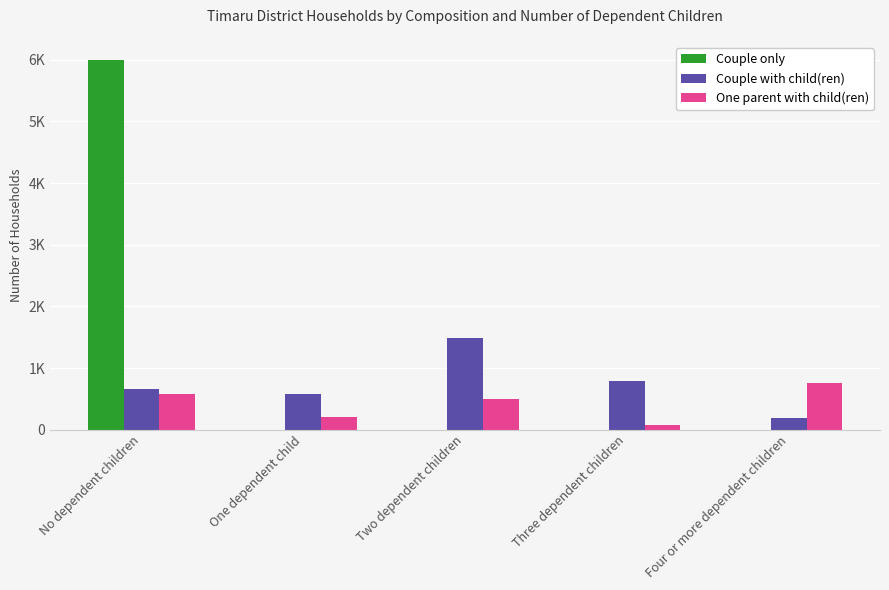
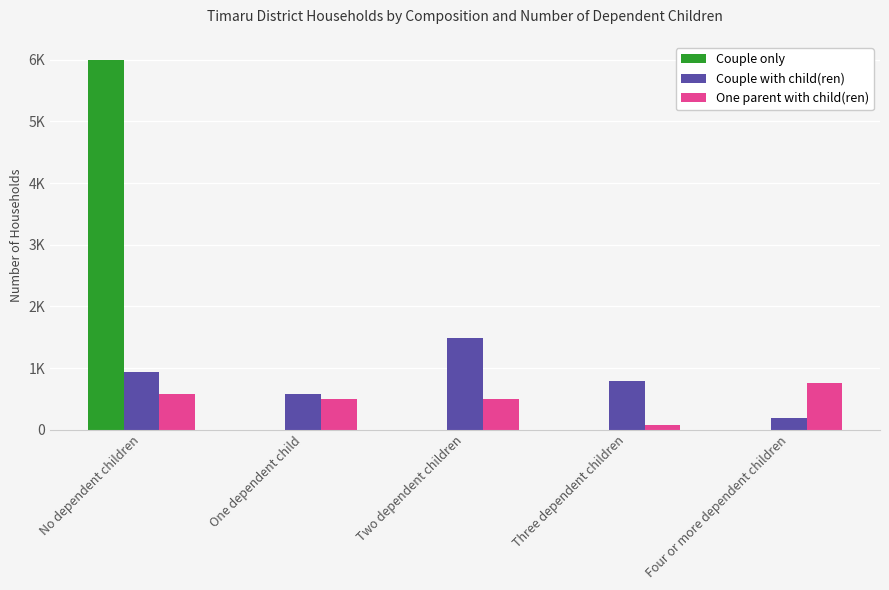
Couple with child(ren), No dependent children: 700 -> 900
One parent with child(ren), One dependent child: 200 -> 500
